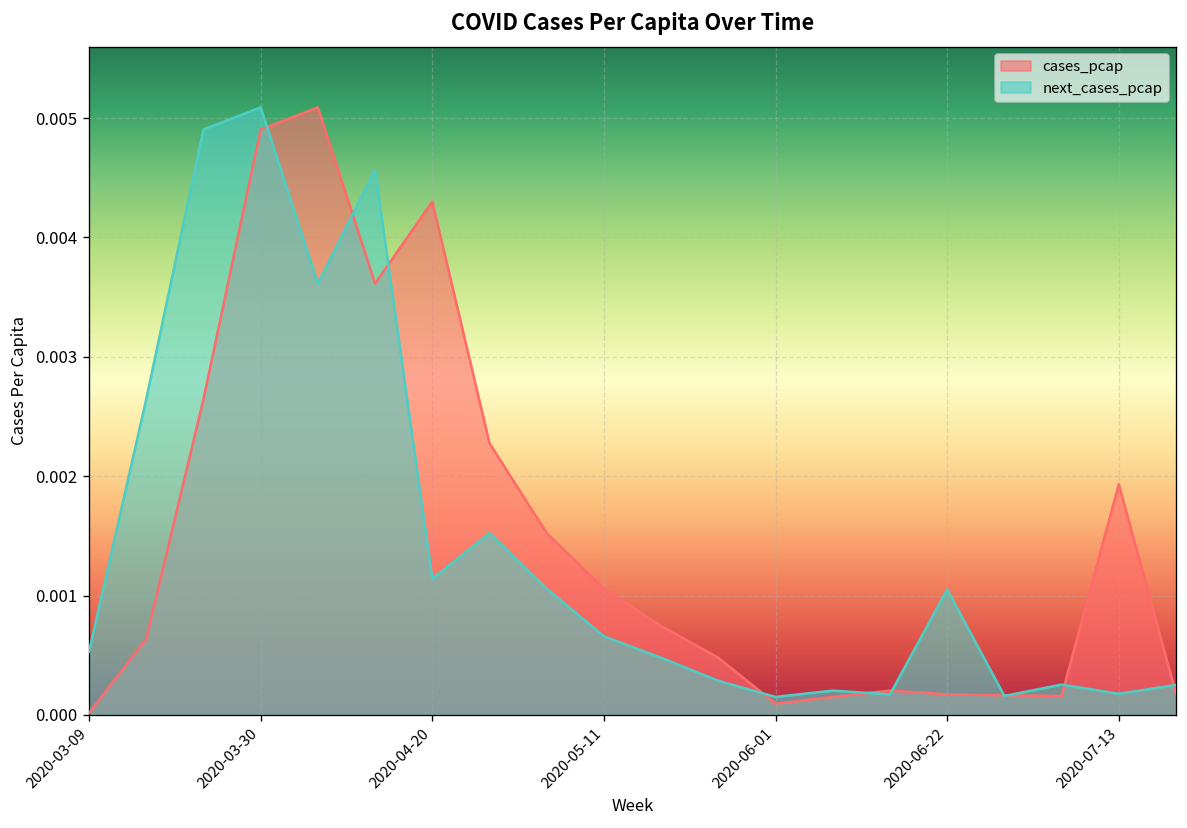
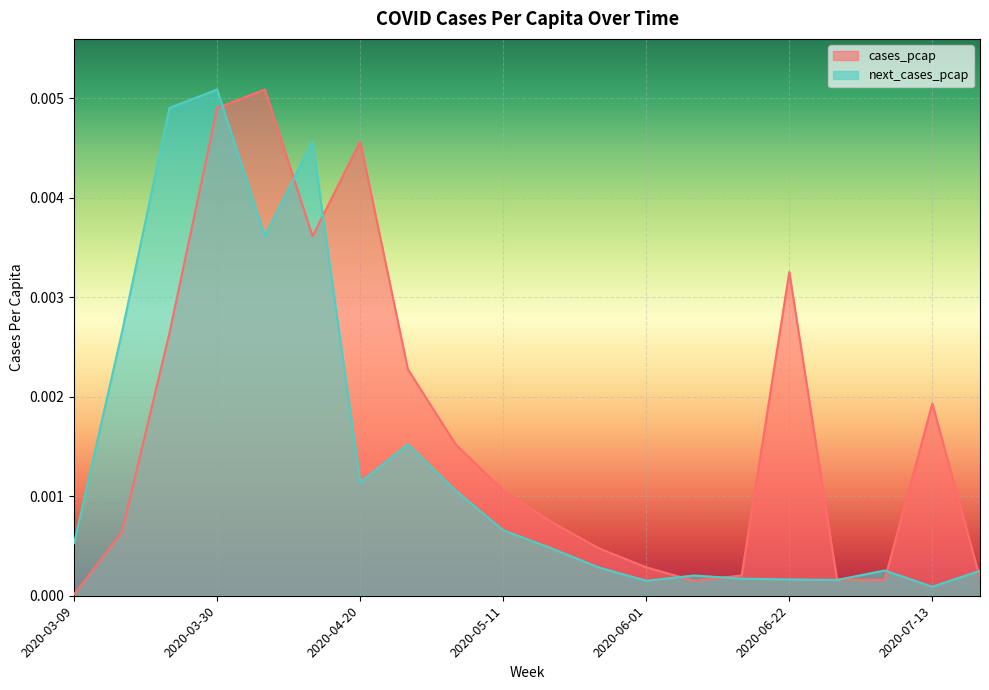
cases_pcap, 2020-04-20: 0.0043 -> 0.0046
cases_pcap, 2020-06-01: 0.0001 -> 0.0003
cases_pcap, 2020-06-22: 0.0002 -> 0.0033
next_cases_pcap, 2020-06-22: 0.0011 -> 0.0002
next_cases_pcap, 2020-07-13: 0.0002 -> 0.0001
